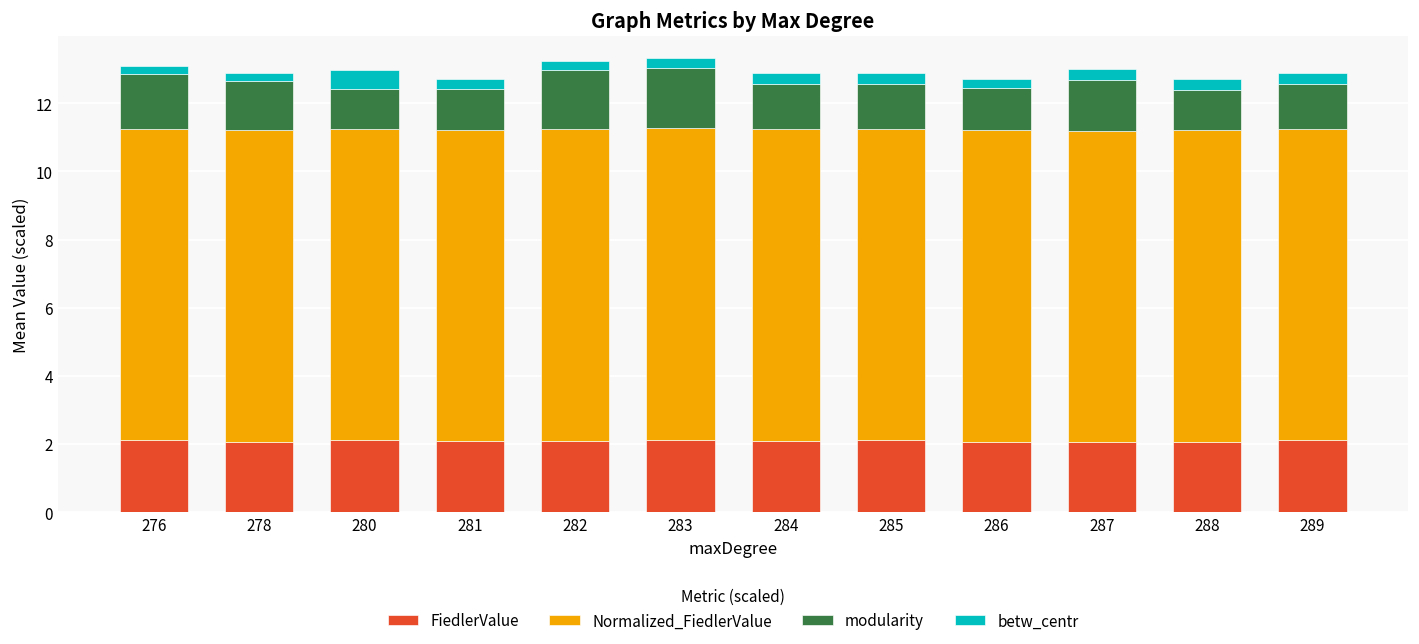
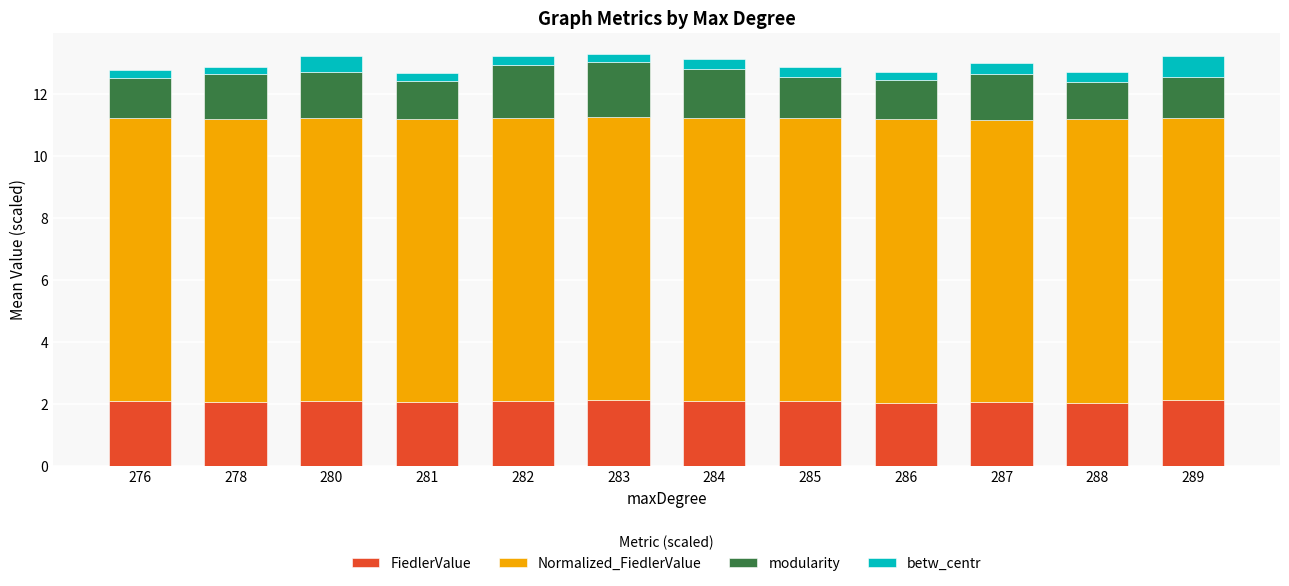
modularity, 276: 1.6 -> 1.3
modularity, 280: 1.2 -> 1.5
modularity, 284: 1.3 -> 1.6
betw_centr, 289: 0.3 -> 0.7
